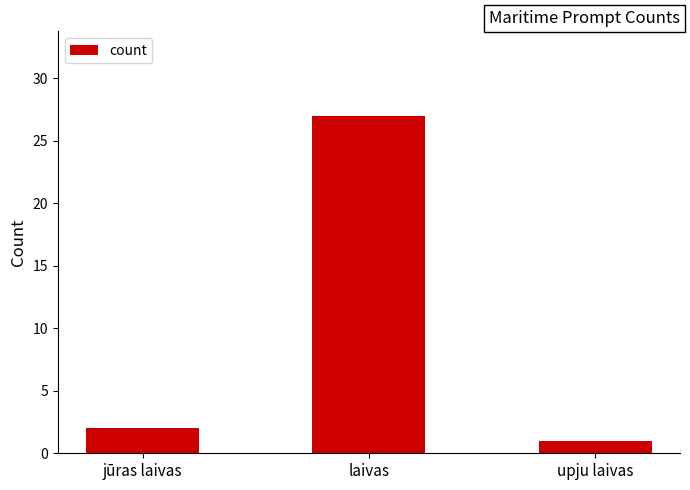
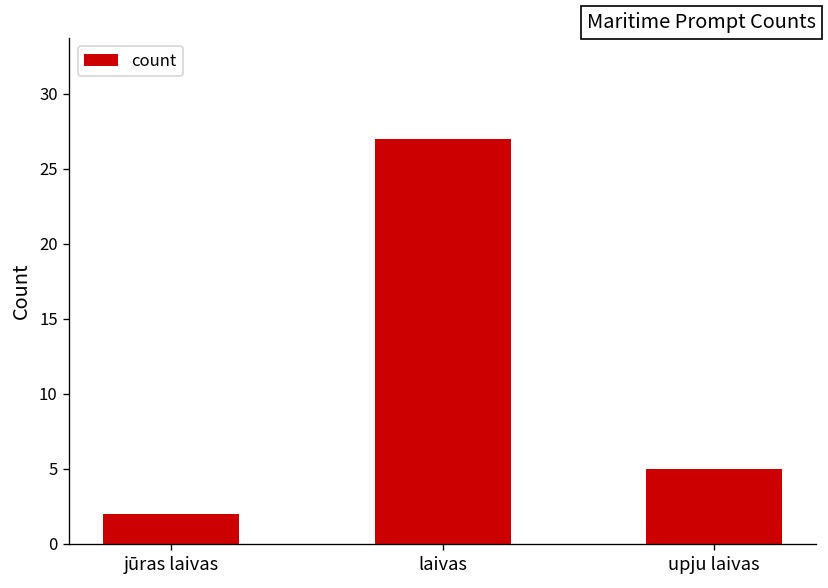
upju laivas: 1 -> 5
